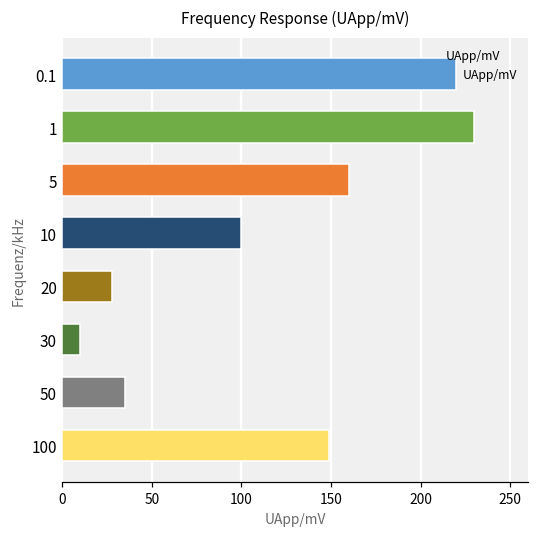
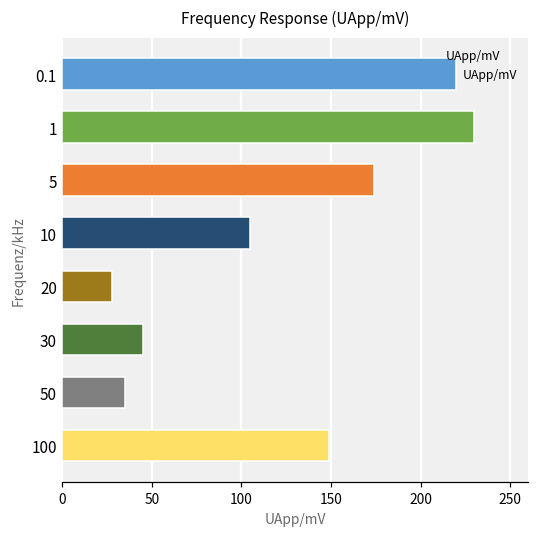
5: 160 -> 174
10: 100 -> 105
30: 10 -> 45
